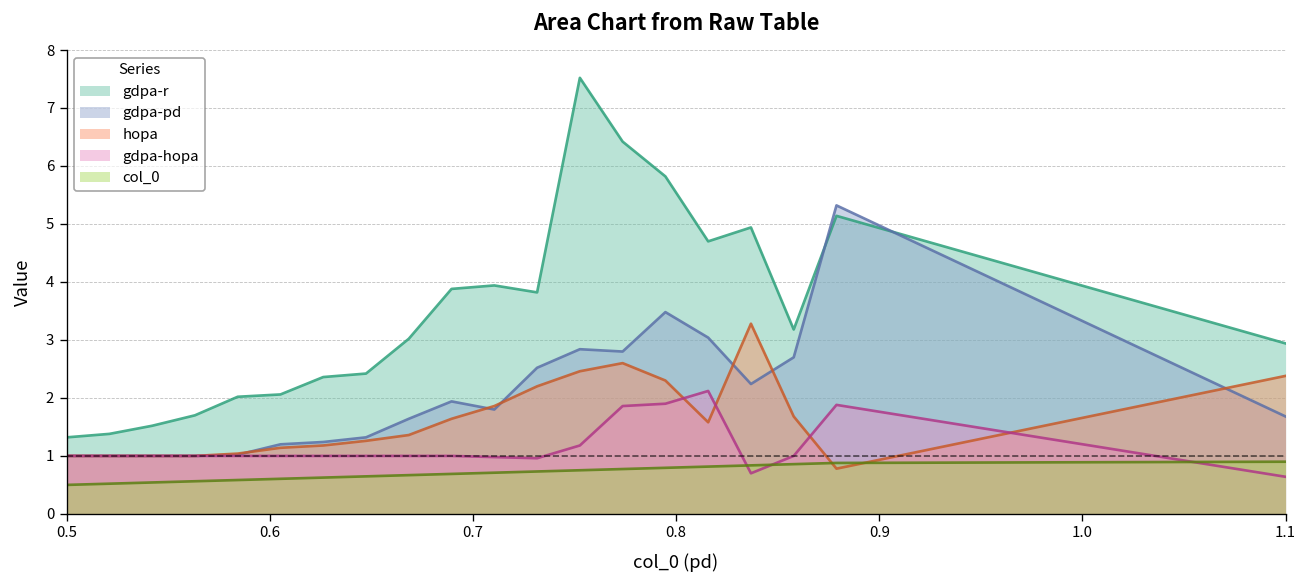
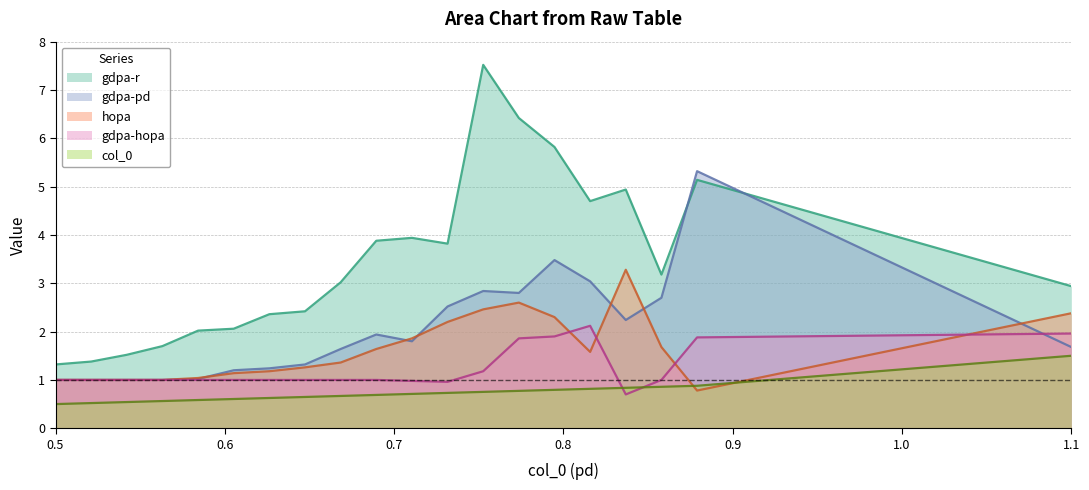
gdpa-hopa, 1.1: 0.6 -> 2.0
col_0, 1.1: 0.9 -> 1.5
